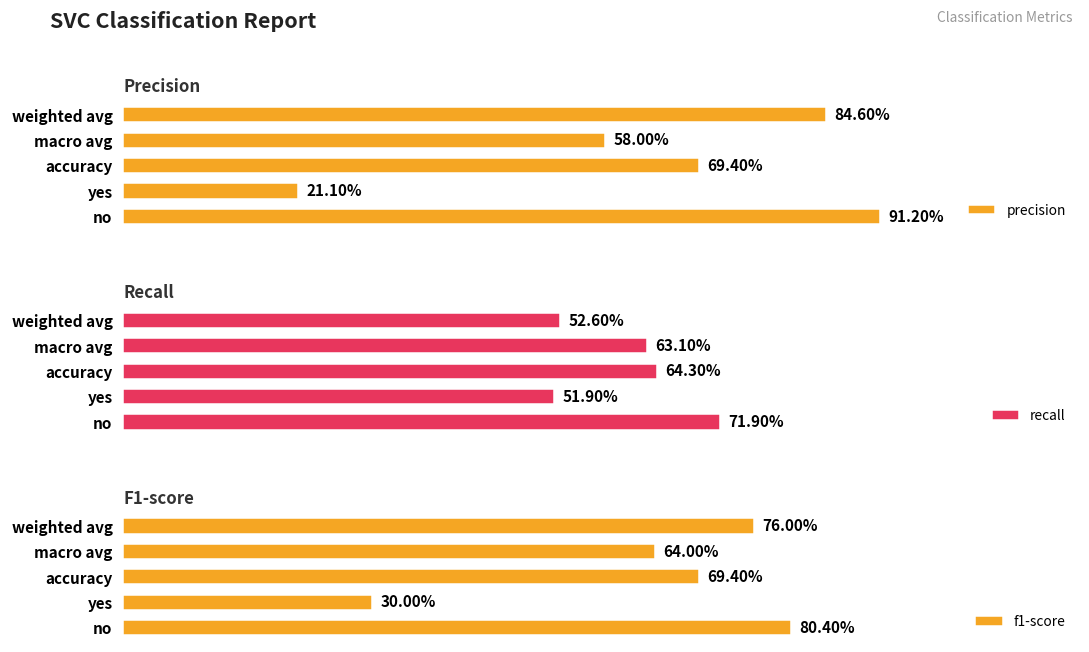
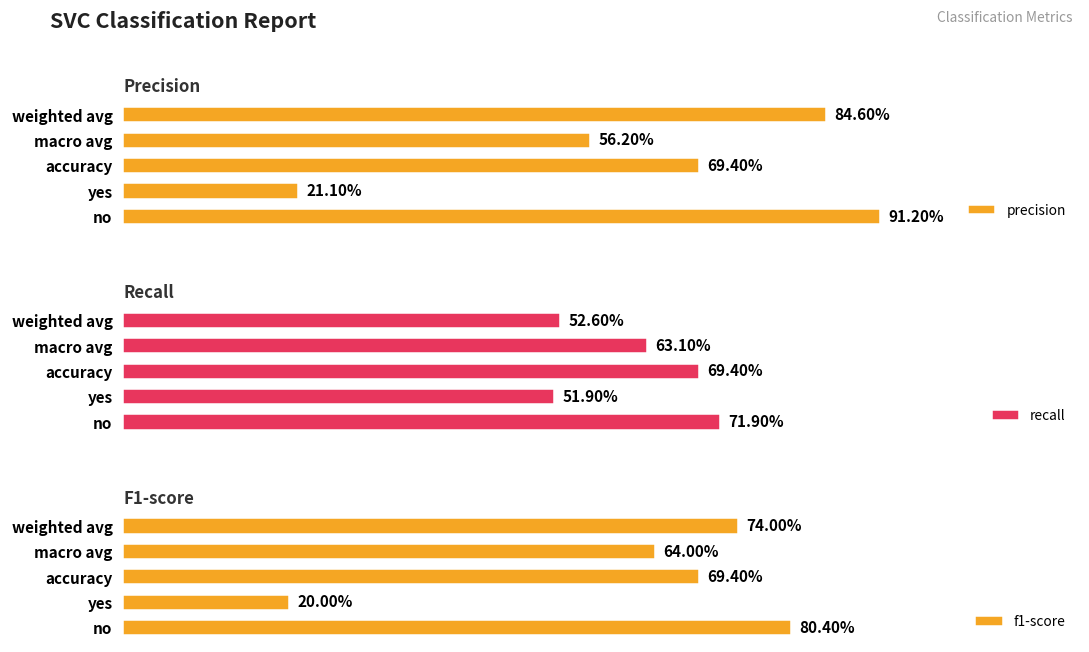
Precision, macro avg: 58.00% -> 56.20%
Recall, accuracy: 64.30% -> 69.40%
F1-score, weighted avg: 76.00% -> 74.00%
F1-score, yes: 30.00% -> 20.00%
